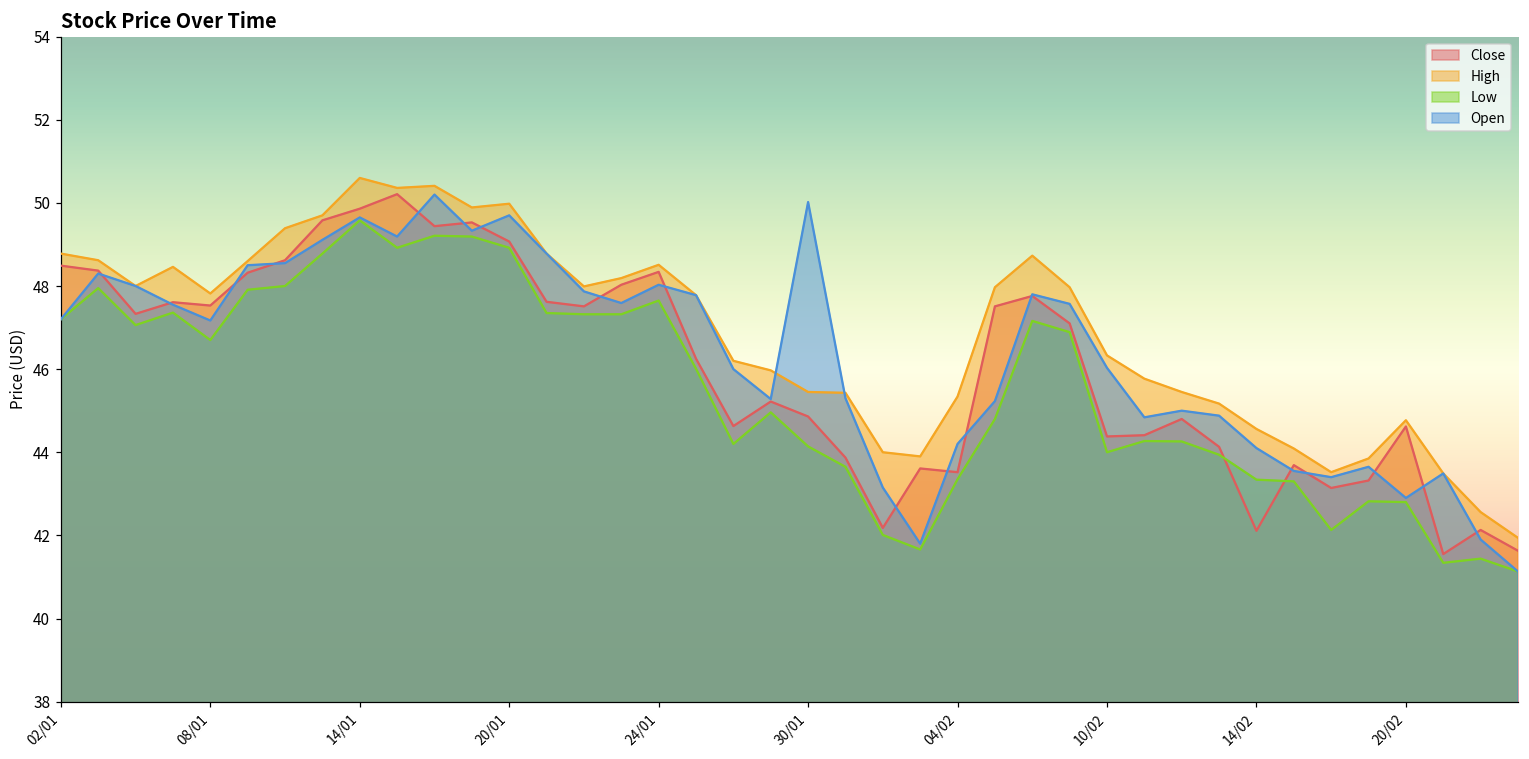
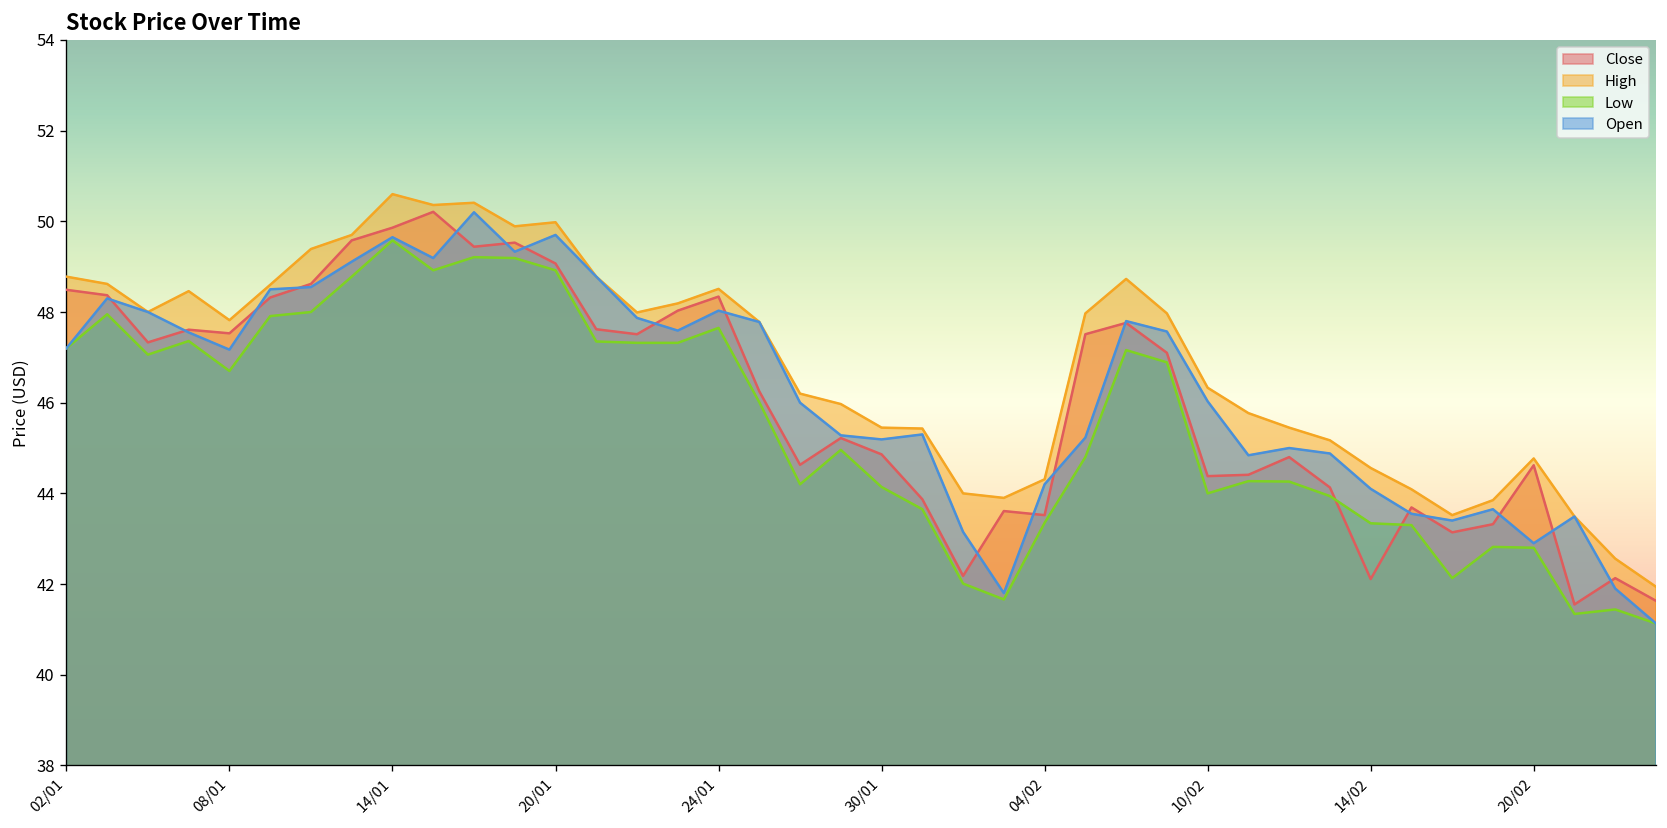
Open, 30/01: 50.0 -> 45.2
High, 04/02: 45.3 -> 44.3
